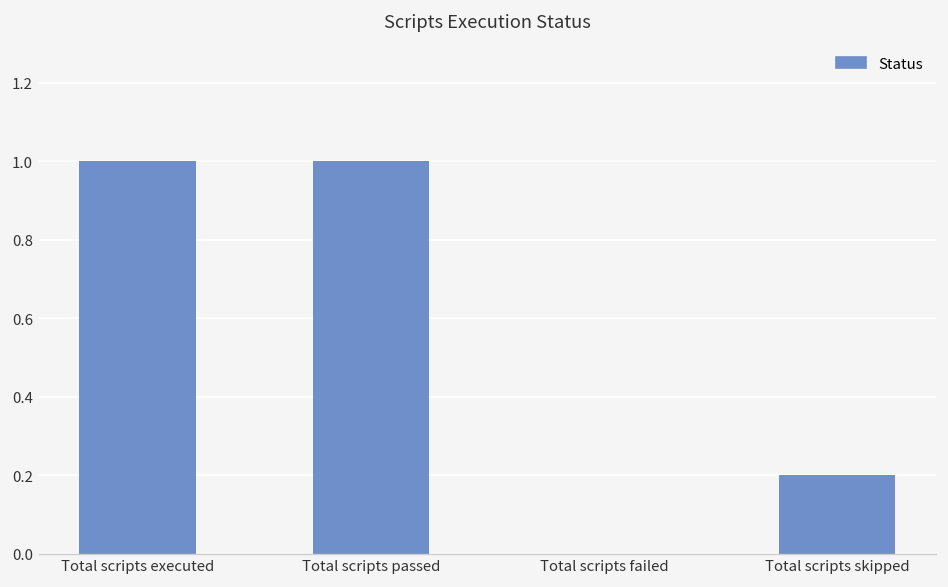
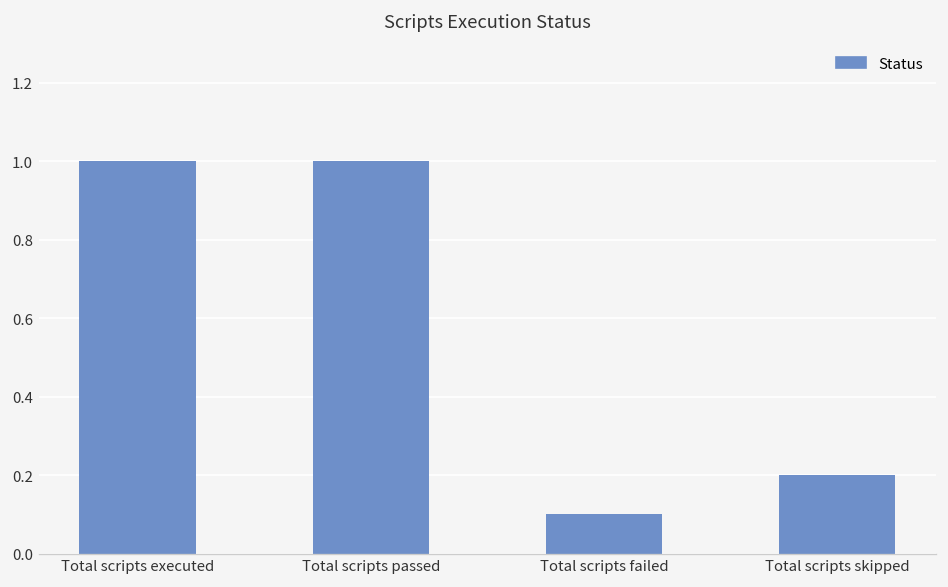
Total scripts failed: 0.0 -> 0.1
